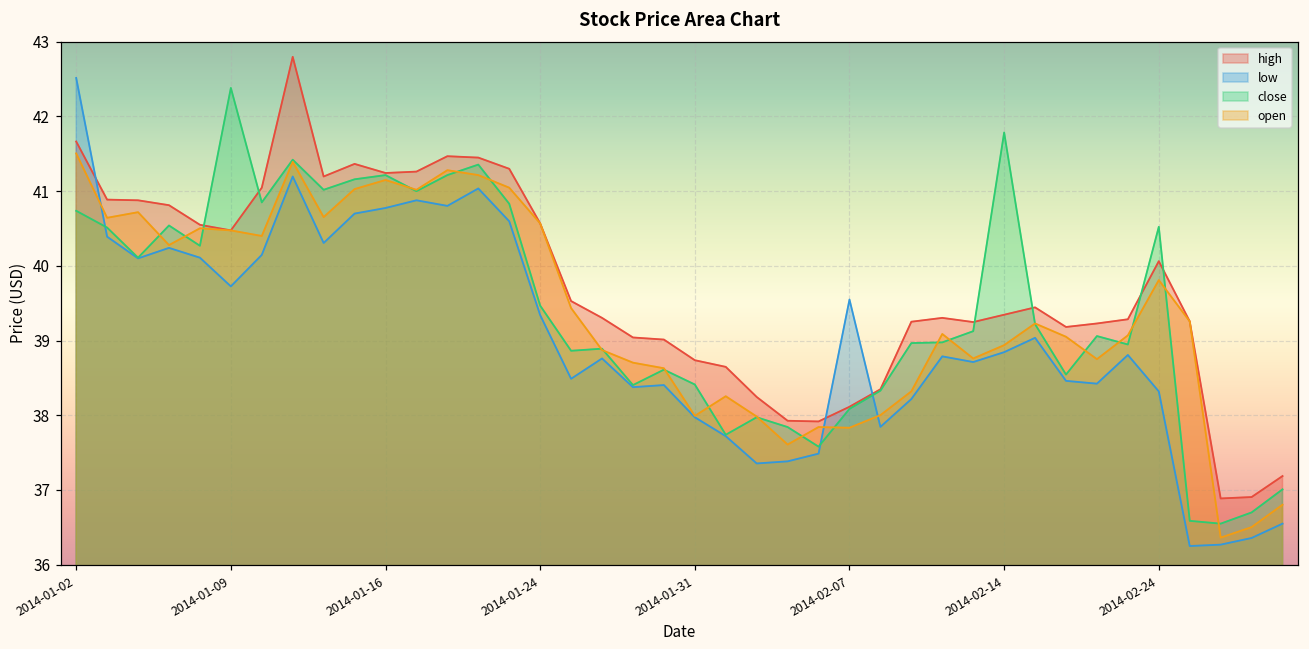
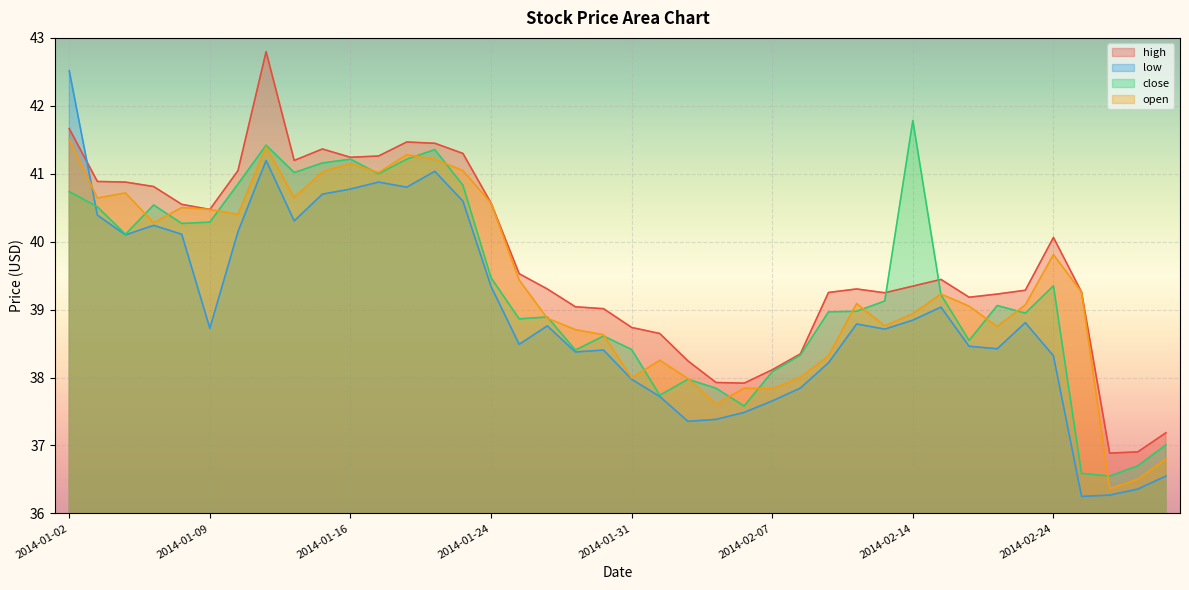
low, 2014-01-09: 39.7 -> 38.7
close, 2014-01-09: 42.4 -> 40.3
low, 2014-02-07: 39.5 -> 37.7
close, 2014-02-24: 40.5 -> 39.4
